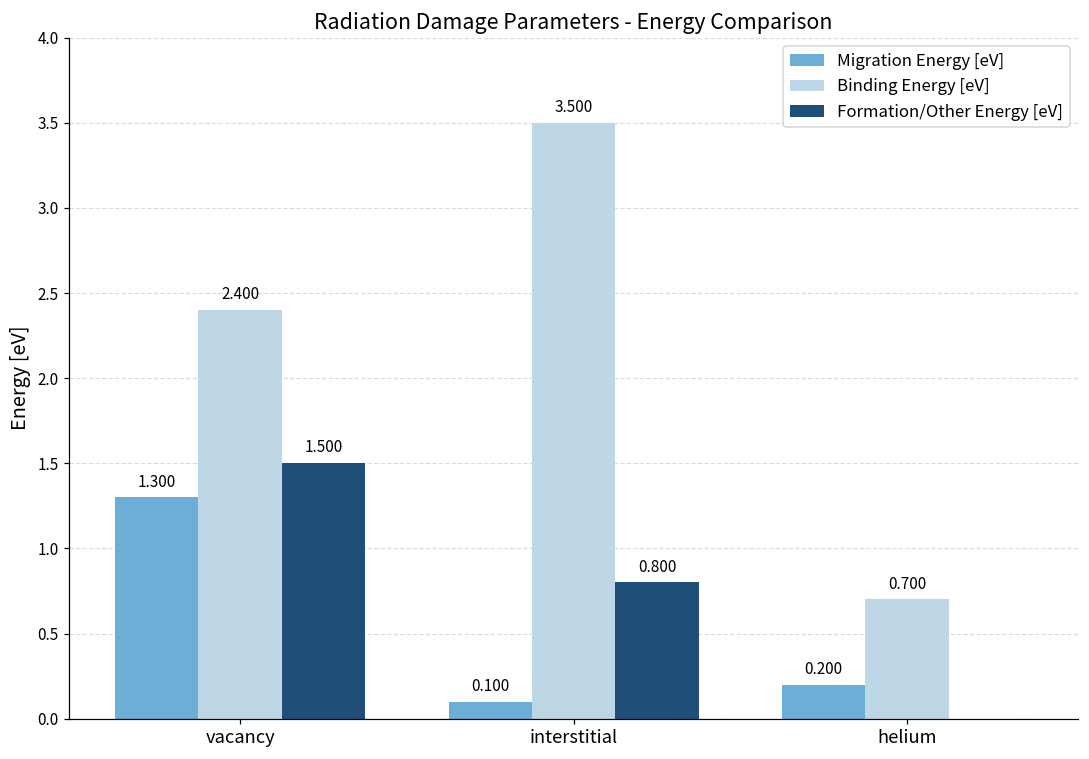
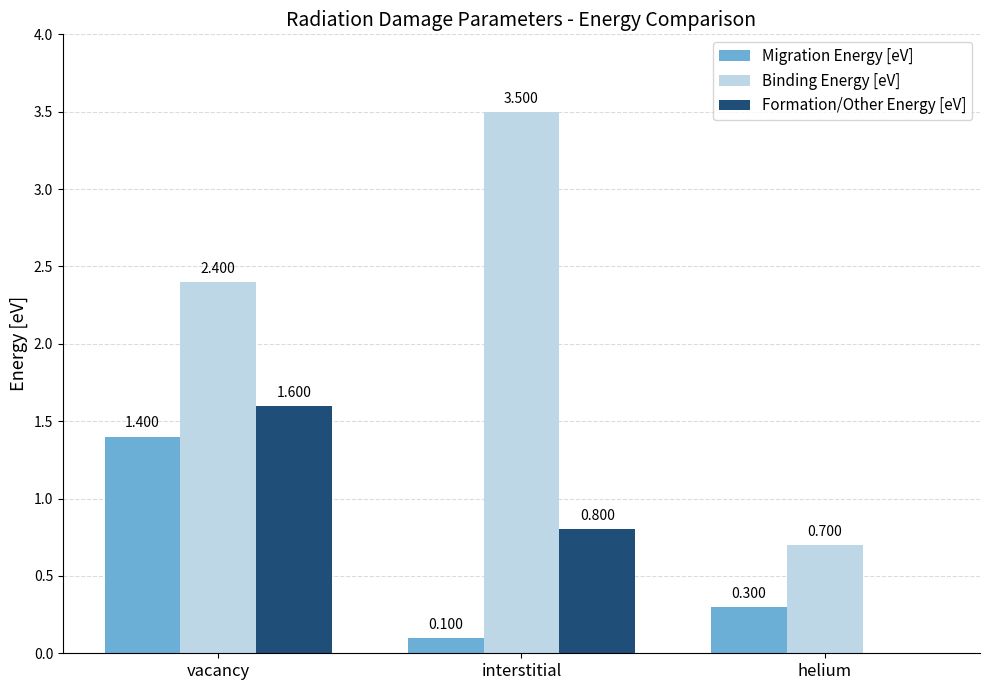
Migration Energy [eV], vacancy: 1.300 -> 1.400
Formation/Other Energy [eV], vacancy: 1.500 -> 1.600
Migration Energy [eV], helium: 0.200 -> 0.300
